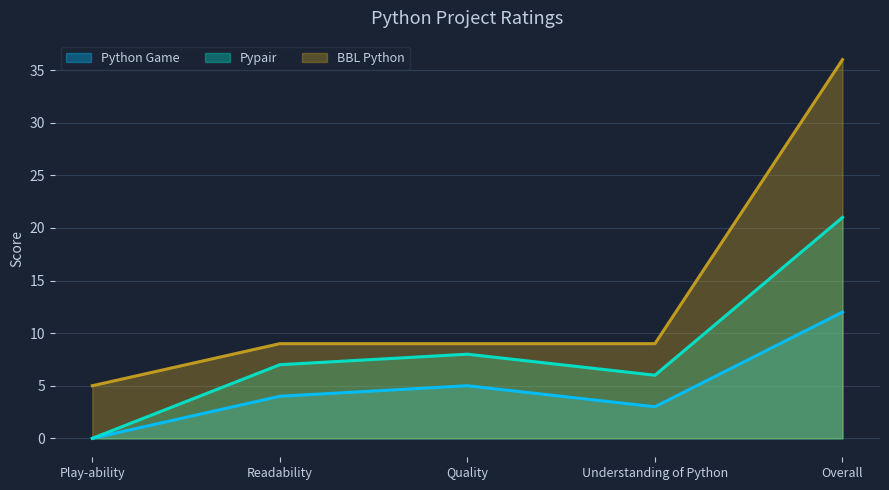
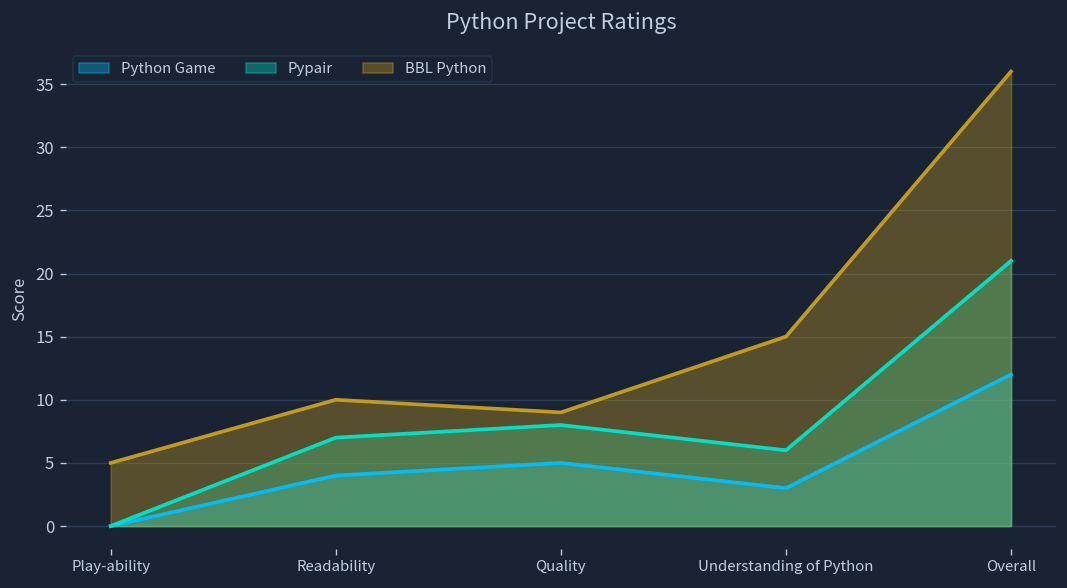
BBL Python, Readability: 9 -> 10
BBL Python, Understanding of Python: 9 -> 15
